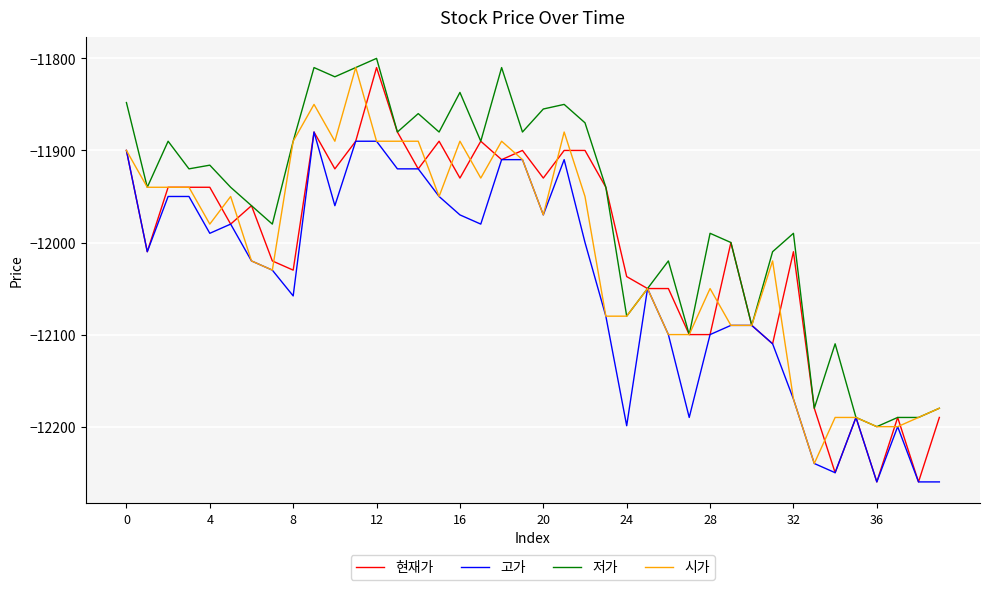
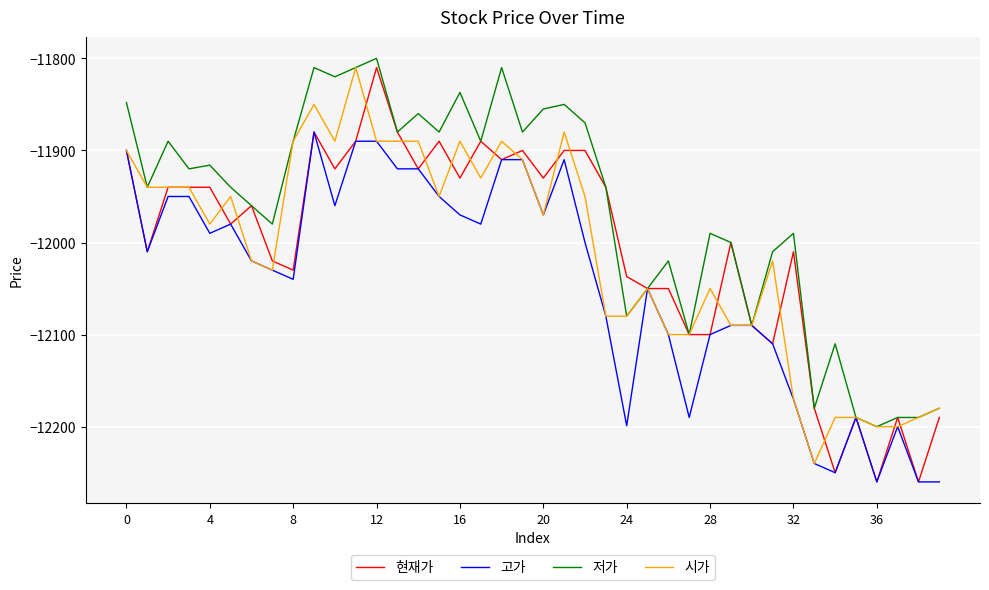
고가, 8: -12060 -> -12040
